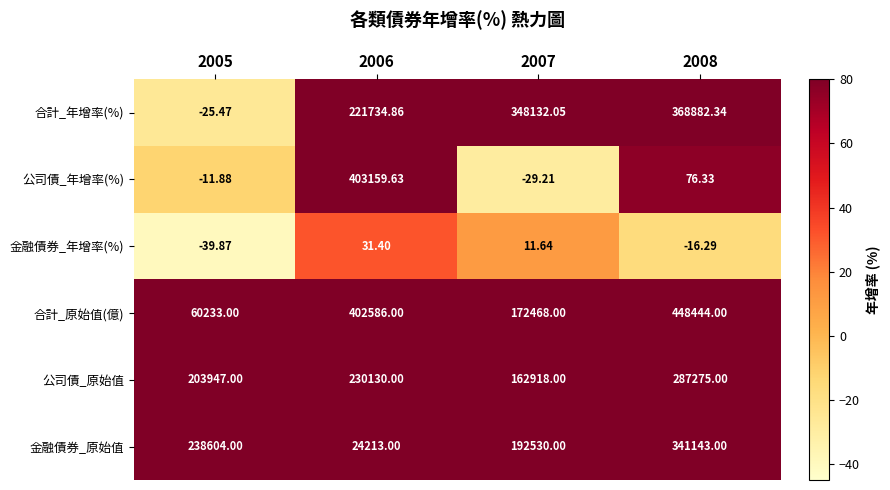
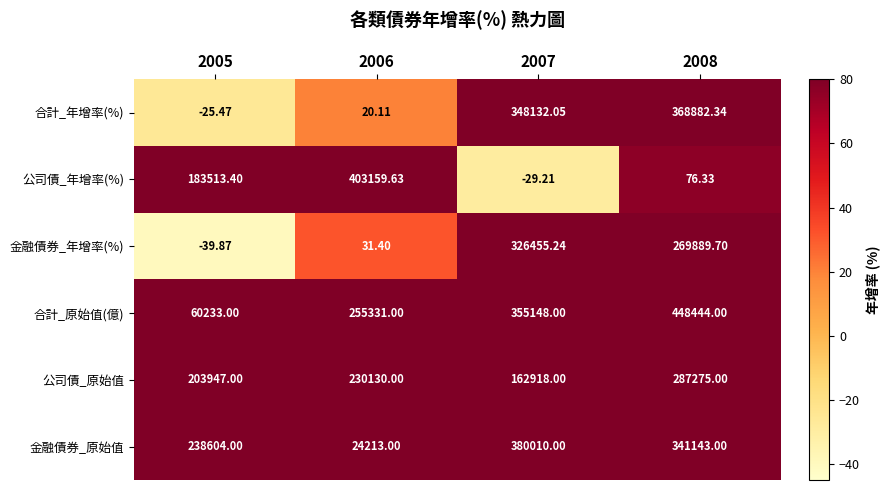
合計_年增率(%), 2006: 221734.86 -> 20.11
公司債_年增率(%), 2005: -11.88 -> 183513.40
金融債券_年增率(%), 2007: 11.64 -> 326455.24
金融債券_年增率(%), 2008: -16.29 -> 269889.70
合計_原始值(億), 2006: 402586.00 -> 255331.00
合計_原始值(億), 2007: 172468.00 -> 355148.00
金融債券_原始值, 2007: 192530.00 -> 380010.00
